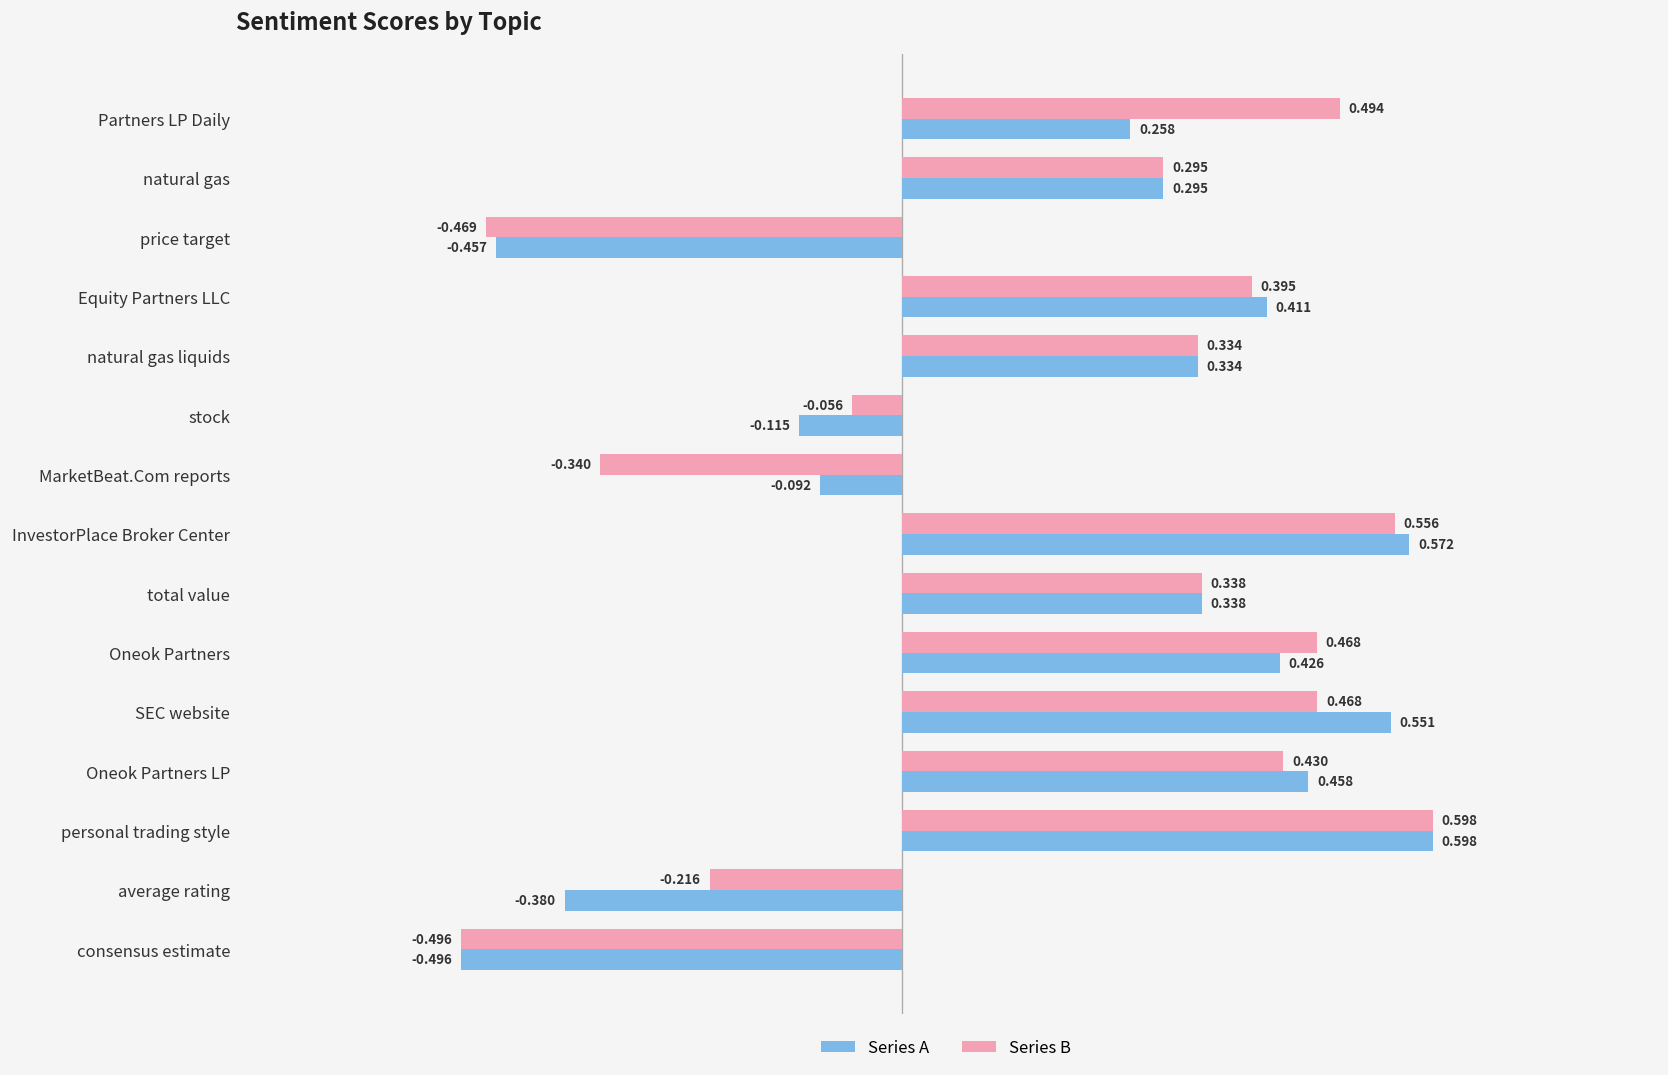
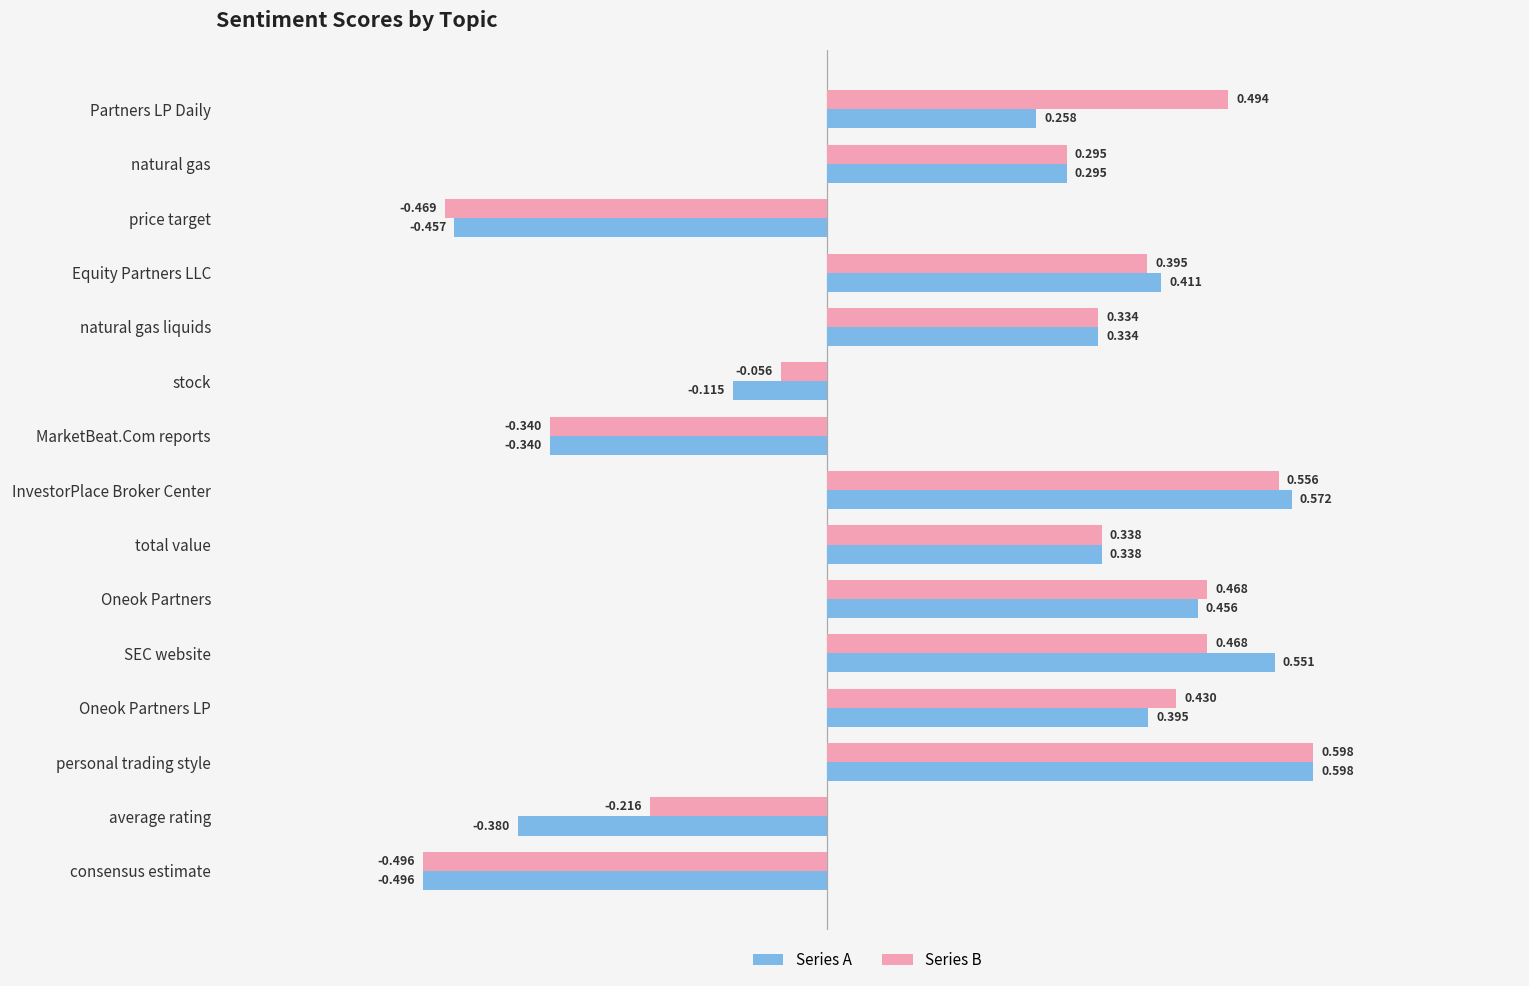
Series A, MarketBeat.Com reports: -0.092 -> -0.340
Series A, Oneok Partners: 0.426 -> 0.456
Series A, Oneok Partners LP: 0.458 -> 0.395
